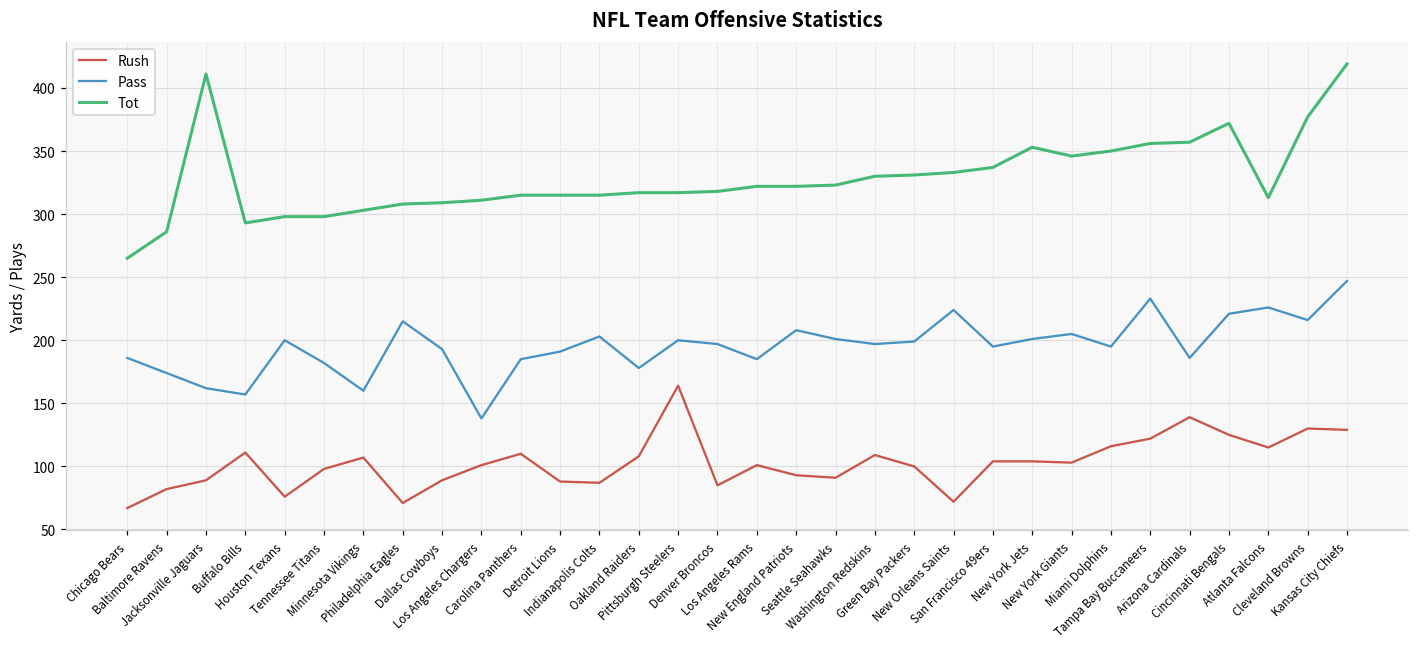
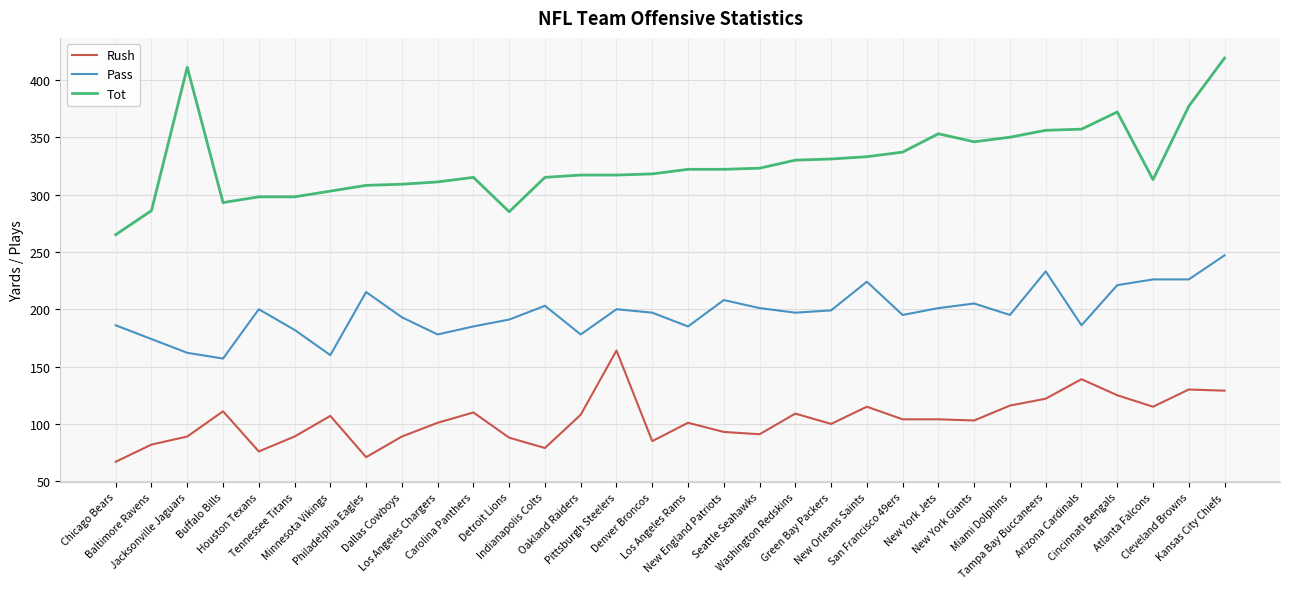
Rush, Tennessee Titans: 98 -> 89
Pass, Los Angeles Chargers: 138 -> 178
Tot, Detroit Lions: 315 -> 285
Rush, Indianapolis Colts: 87 -> 79
Rush, New Orleans Saints: 72 -> 115
Pass, Cleveland Browns: 216 -> 226
